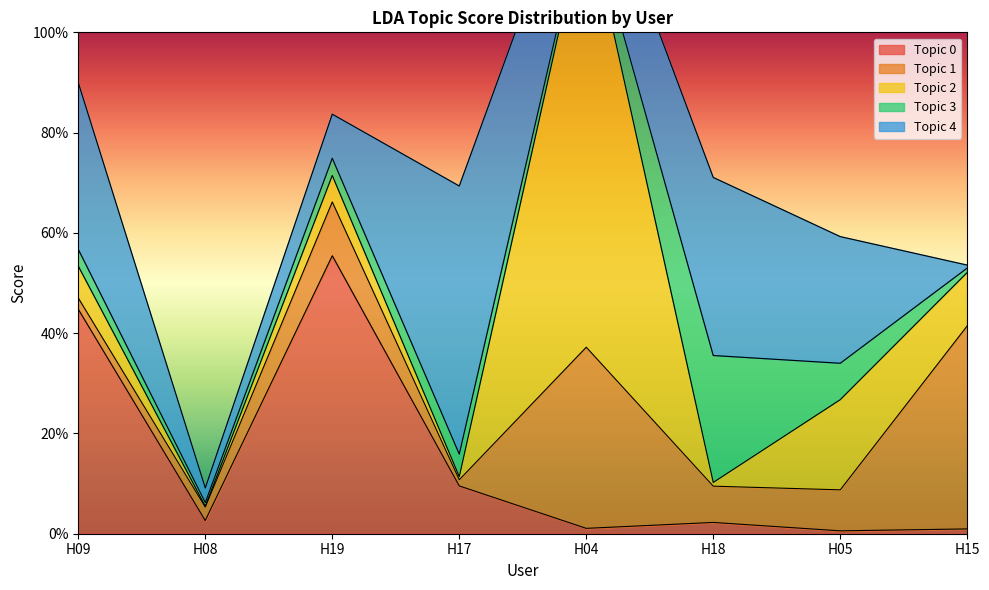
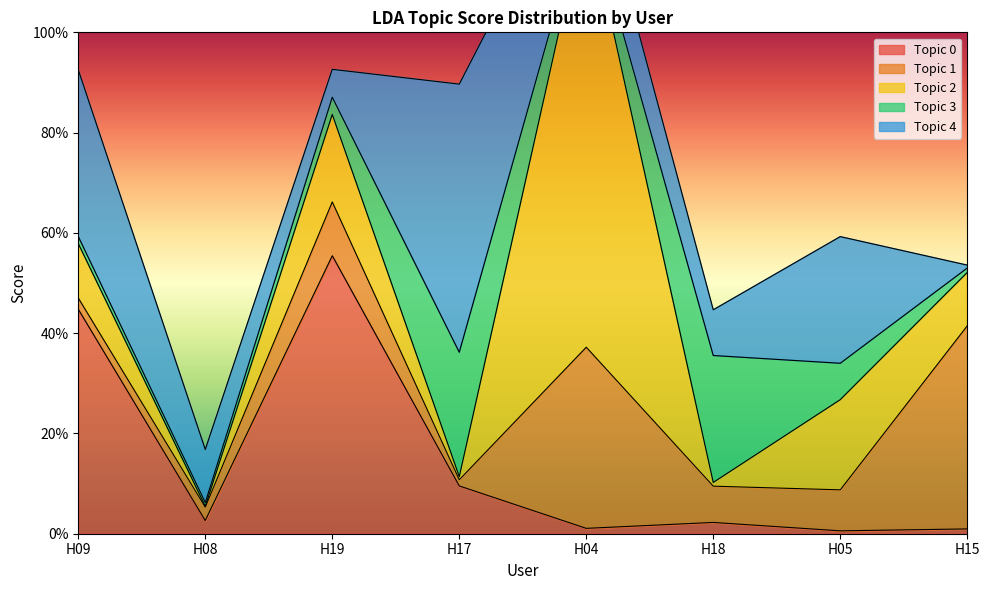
Topic 2, H09: 6% -> 11%
Topic 3, H09: 3% -> 1%
Topic 4, H08: 3% -> 11%
Topic 2, H19: 5% -> 17%
Topic 4, H19: 9% -> 6%
Topic 3, H17: 4% -> 25%
Topic 4, H18: 36% -> 9%
